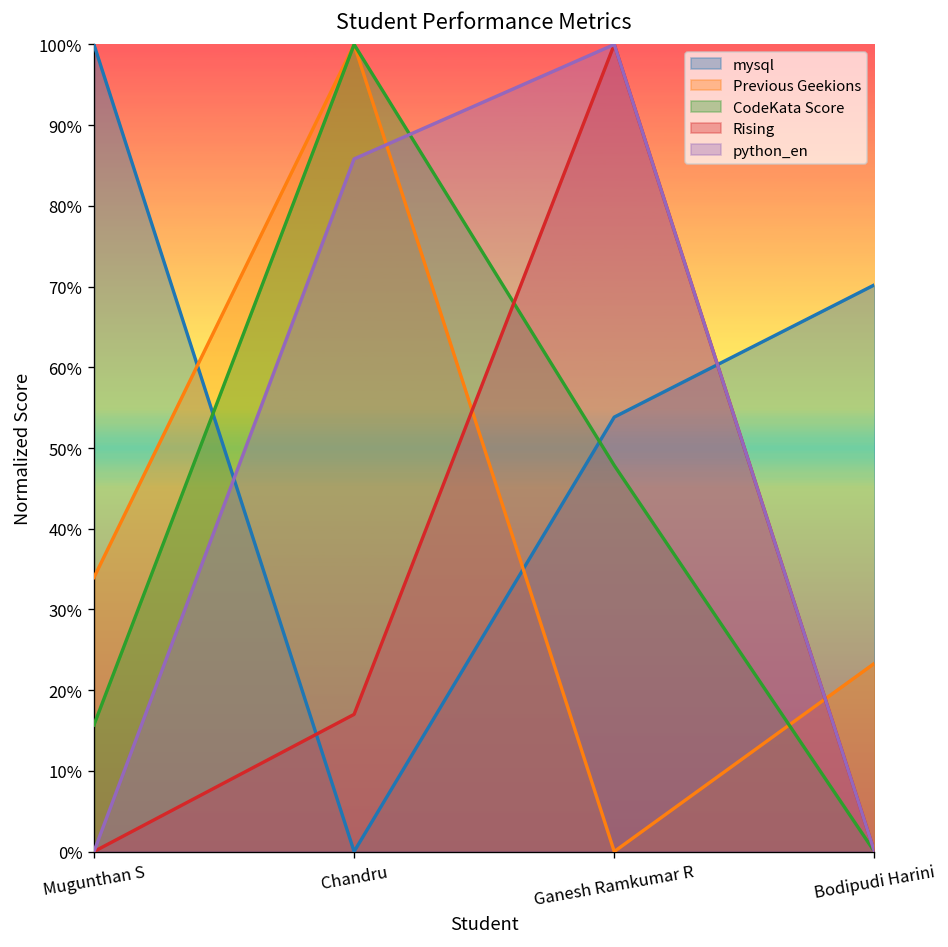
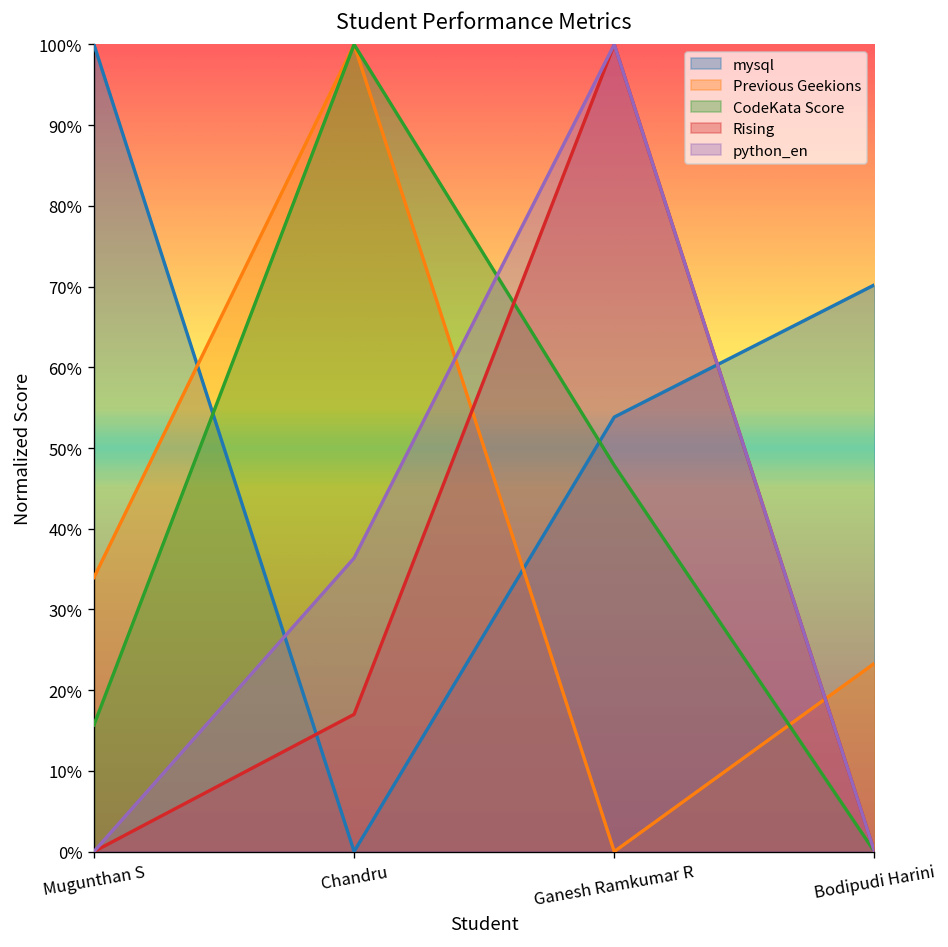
python_en, Chandru: 86% -> 36%
